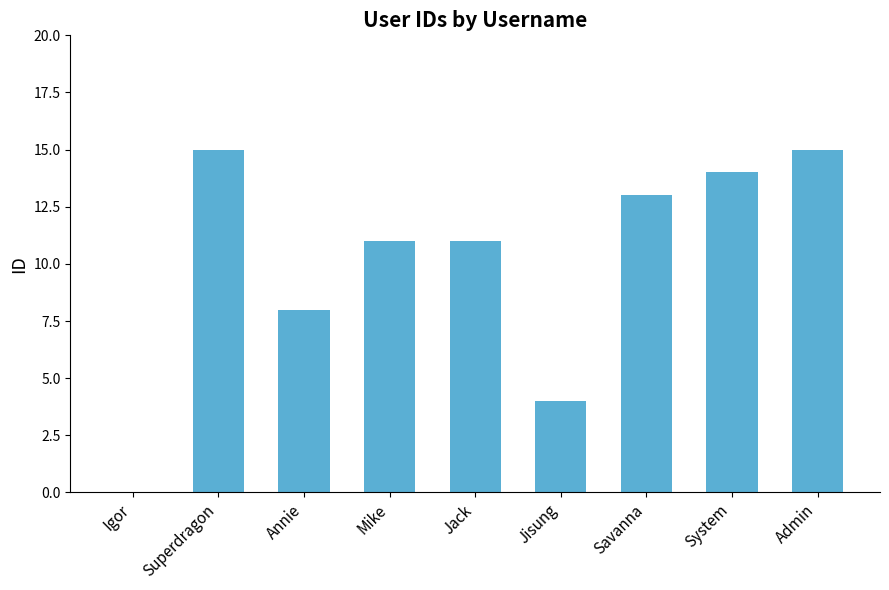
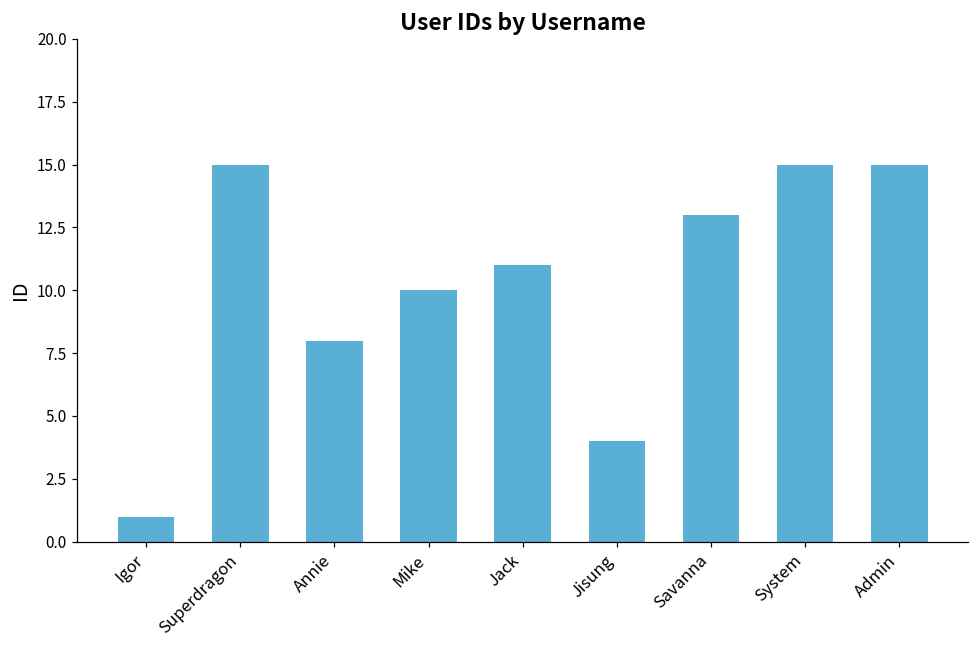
Igor: 0 -> 1
Mike: 11 -> 10
System: 14 -> 15
